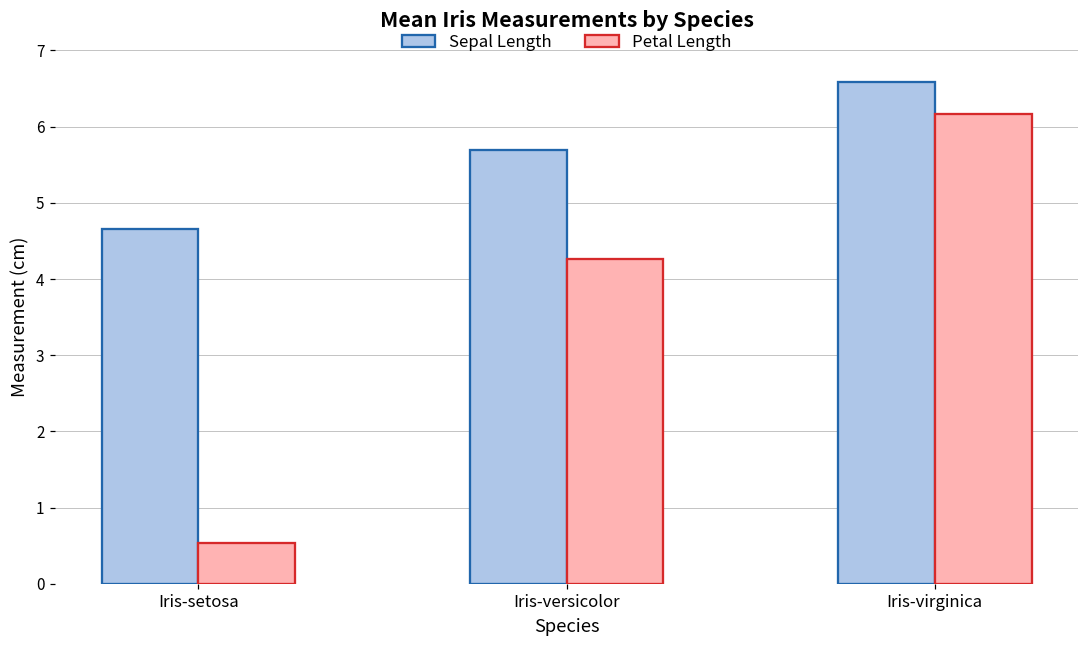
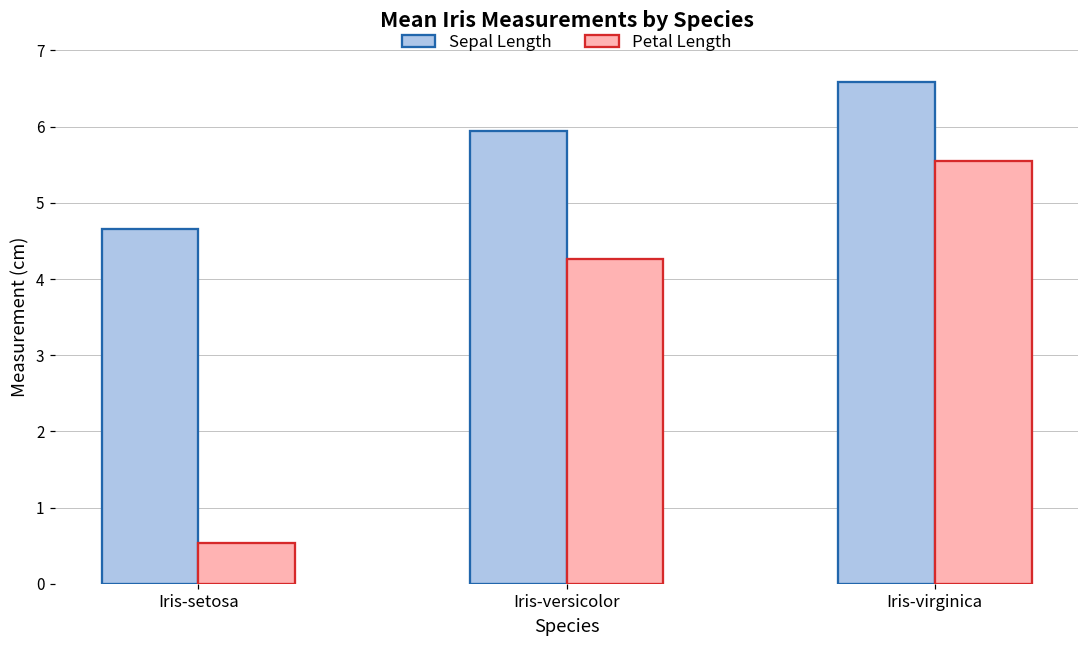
Sepal Length, Iris-versicolor: 5.7 -> 5.9
Petal Length, Iris-virginica: 6.2 -> 5.6
